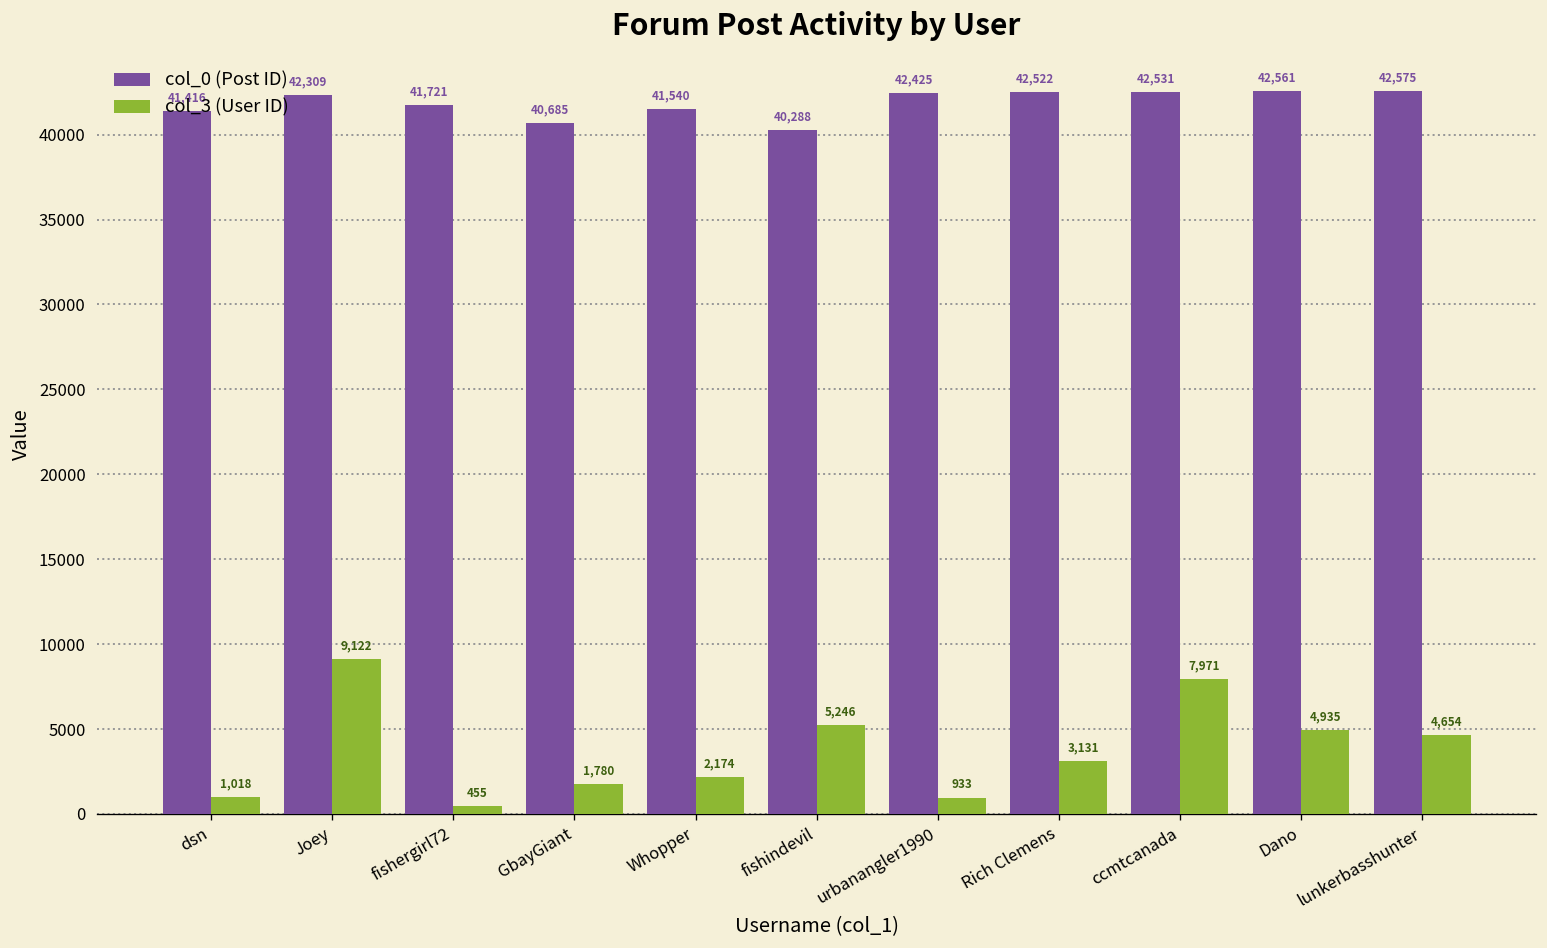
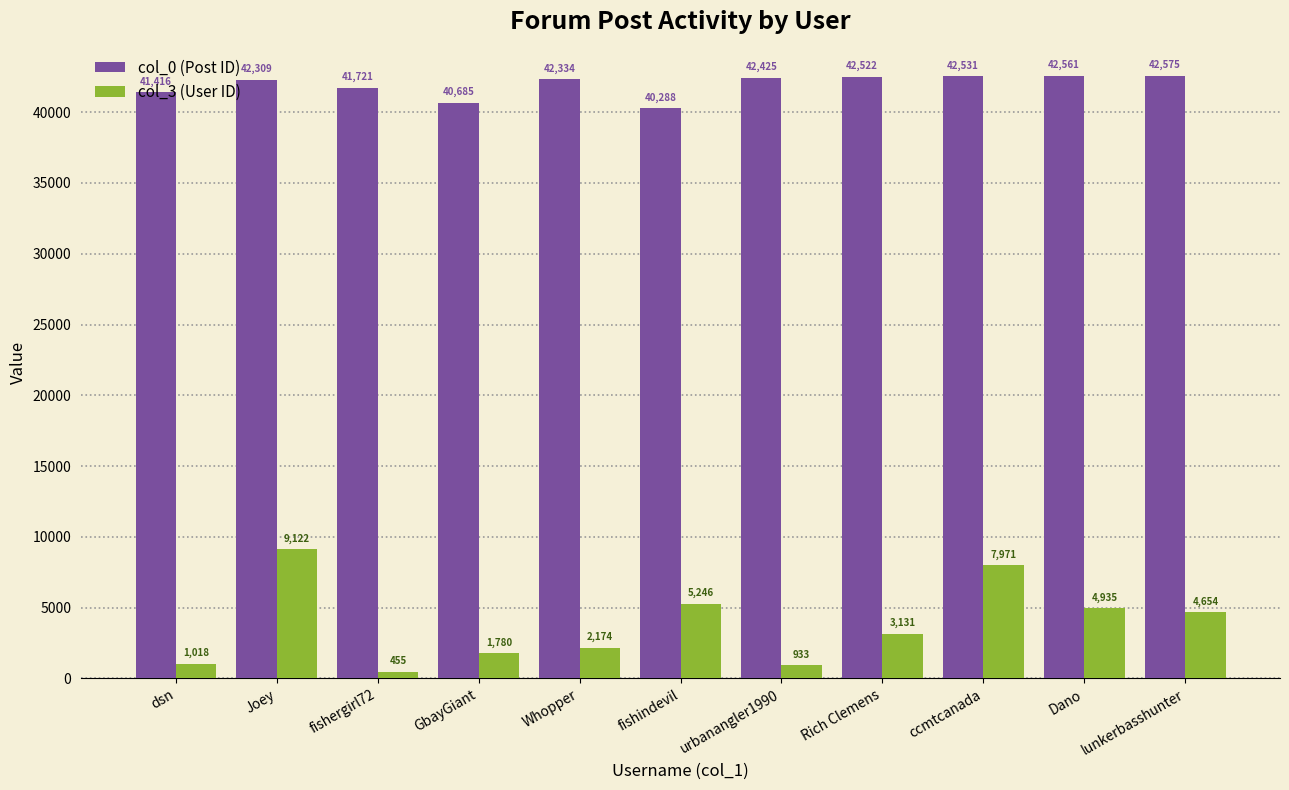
col_0 (Post ID), Whopper: 41,540 -> 42,334
